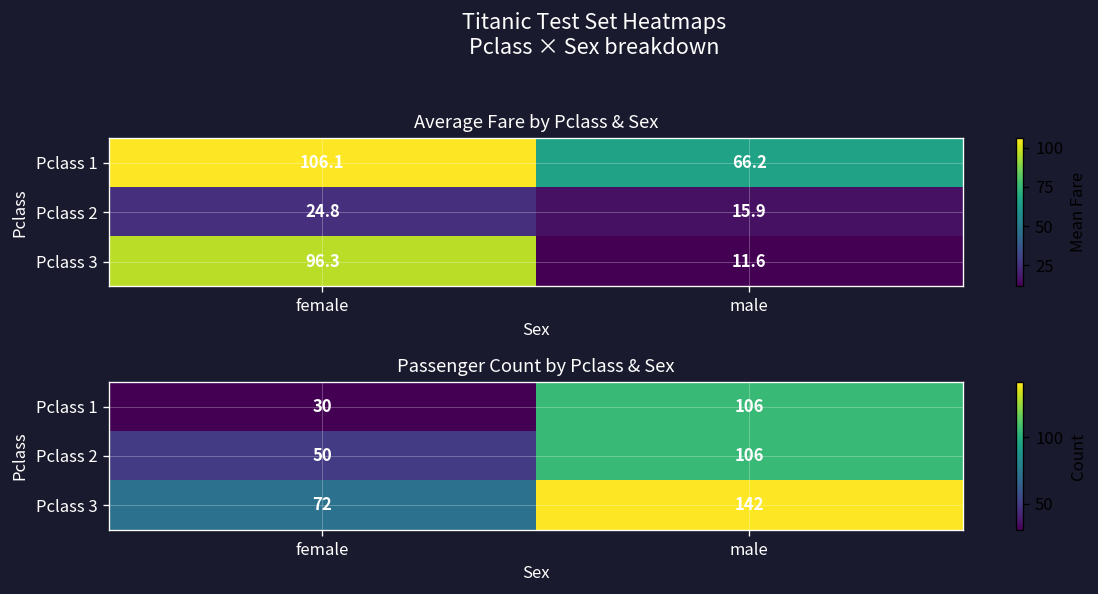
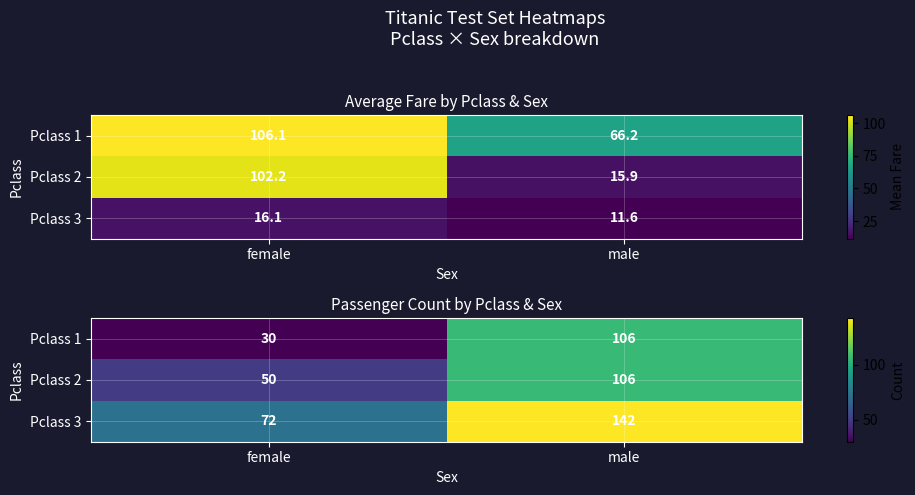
Average Fare by Pclass & Sex, Pclass 2, female: 24.8 -> 102.2
Average Fare by Pclass & Sex, Pclass 3, female: 96.3 -> 16.1
